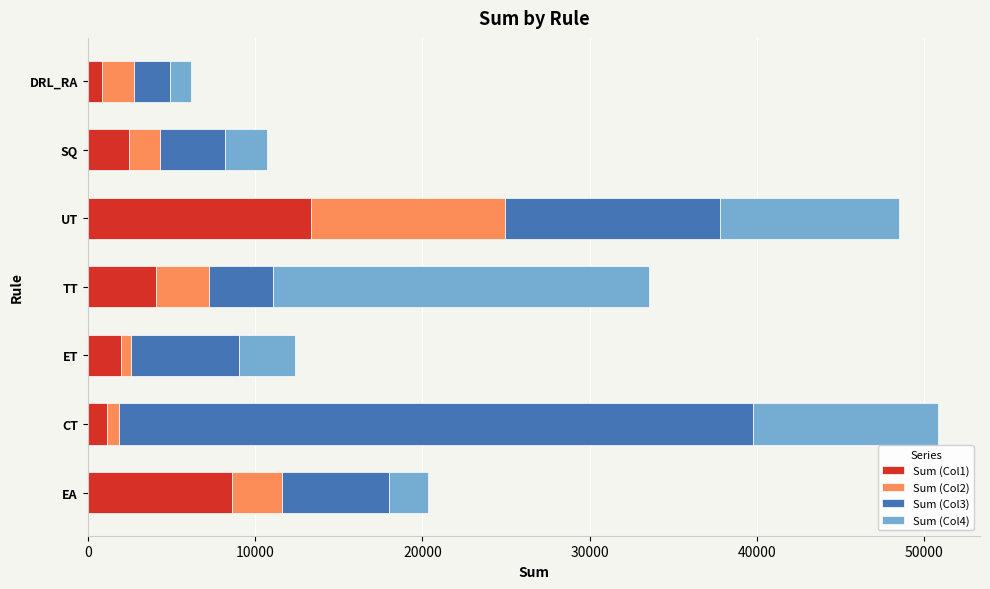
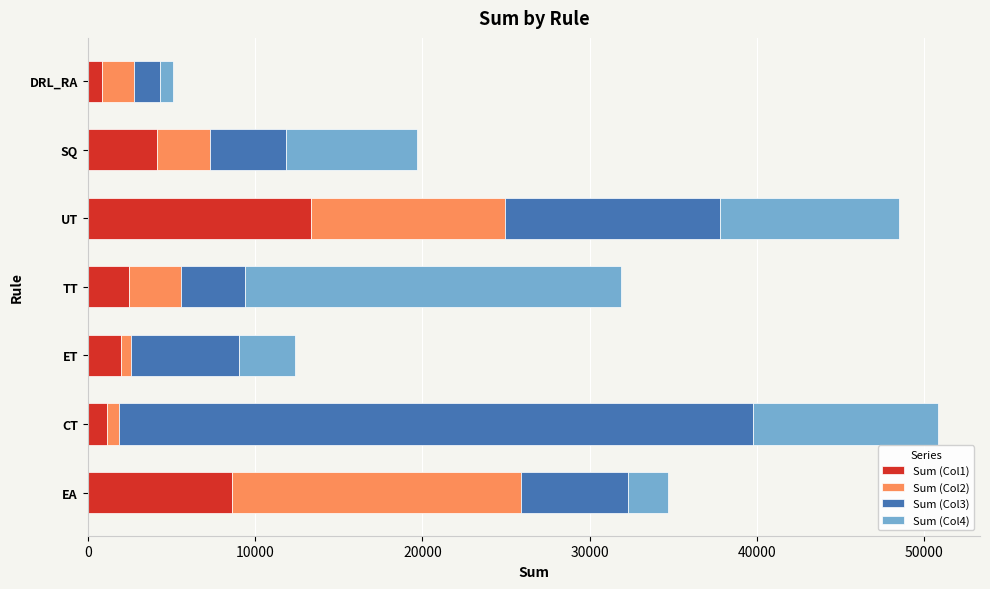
Sum (Col3), DRL_RA: 2200 -> 1600
Sum (Col4), DRL_RA: 1200 -> 700
Sum (Col1), SQ: 2500 -> 4100
Sum (Col2), SQ: 1900 -> 3200
Sum (Col3), SQ: 3900 -> 4500
Sum (Col4), SQ: 2500 -> 7800
Sum (Col1), TT: 4100 -> 2500
Sum (Col2), EA: 2900 -> 17300
